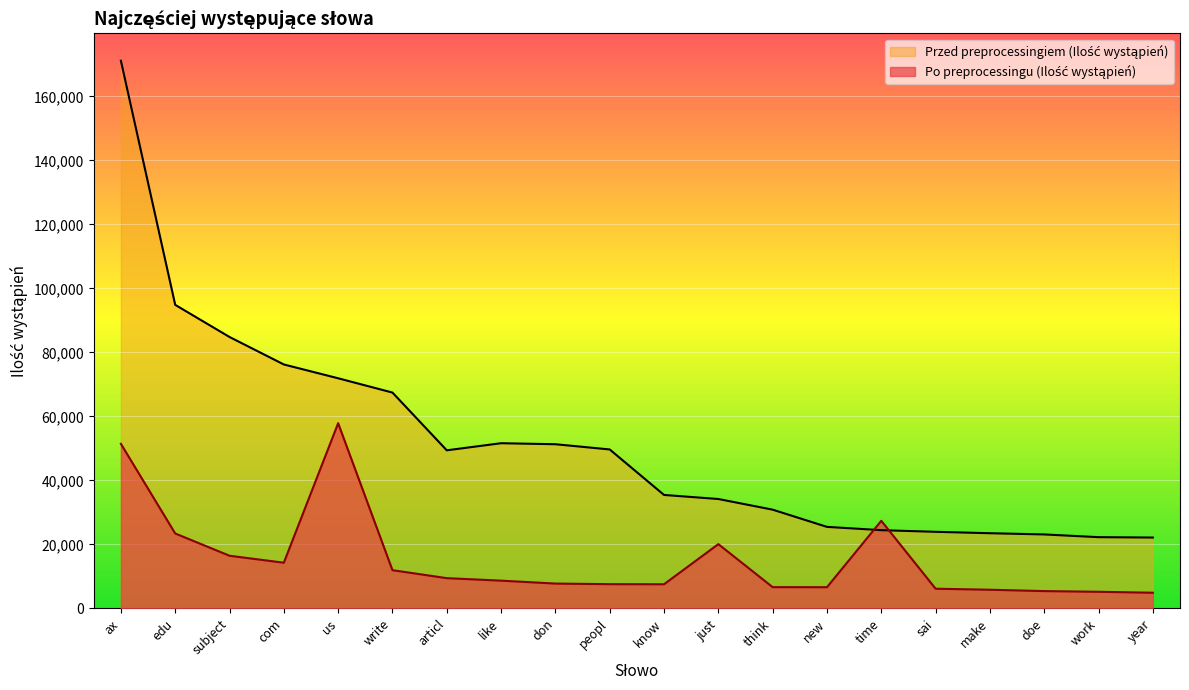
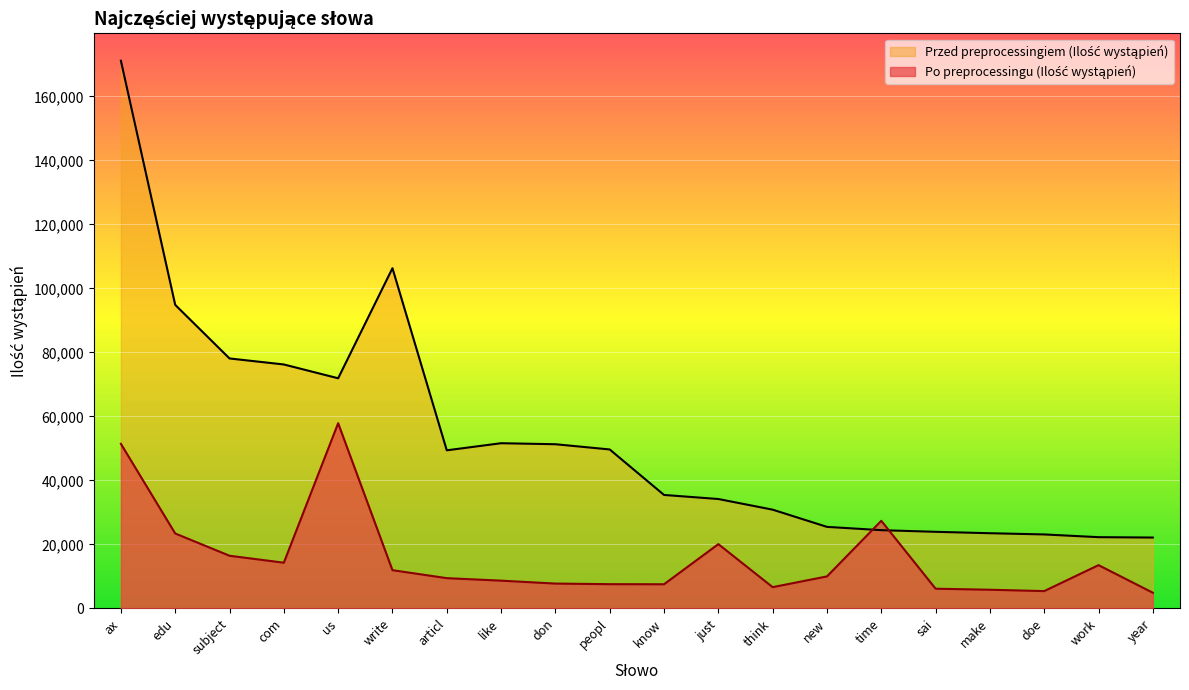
Przed preprocessingiem (Ilość wystąpień), subject: 85,000 -> 78,000
Przed preprocessingiem (Ilość wystąpień), write: 67,000 -> 106,000
Po preprocessingu (Ilość wystąpień), new: 7,000 -> 10,000
Po preprocessingu (Ilość wystąpień), work: 5,000 -> 14,000
